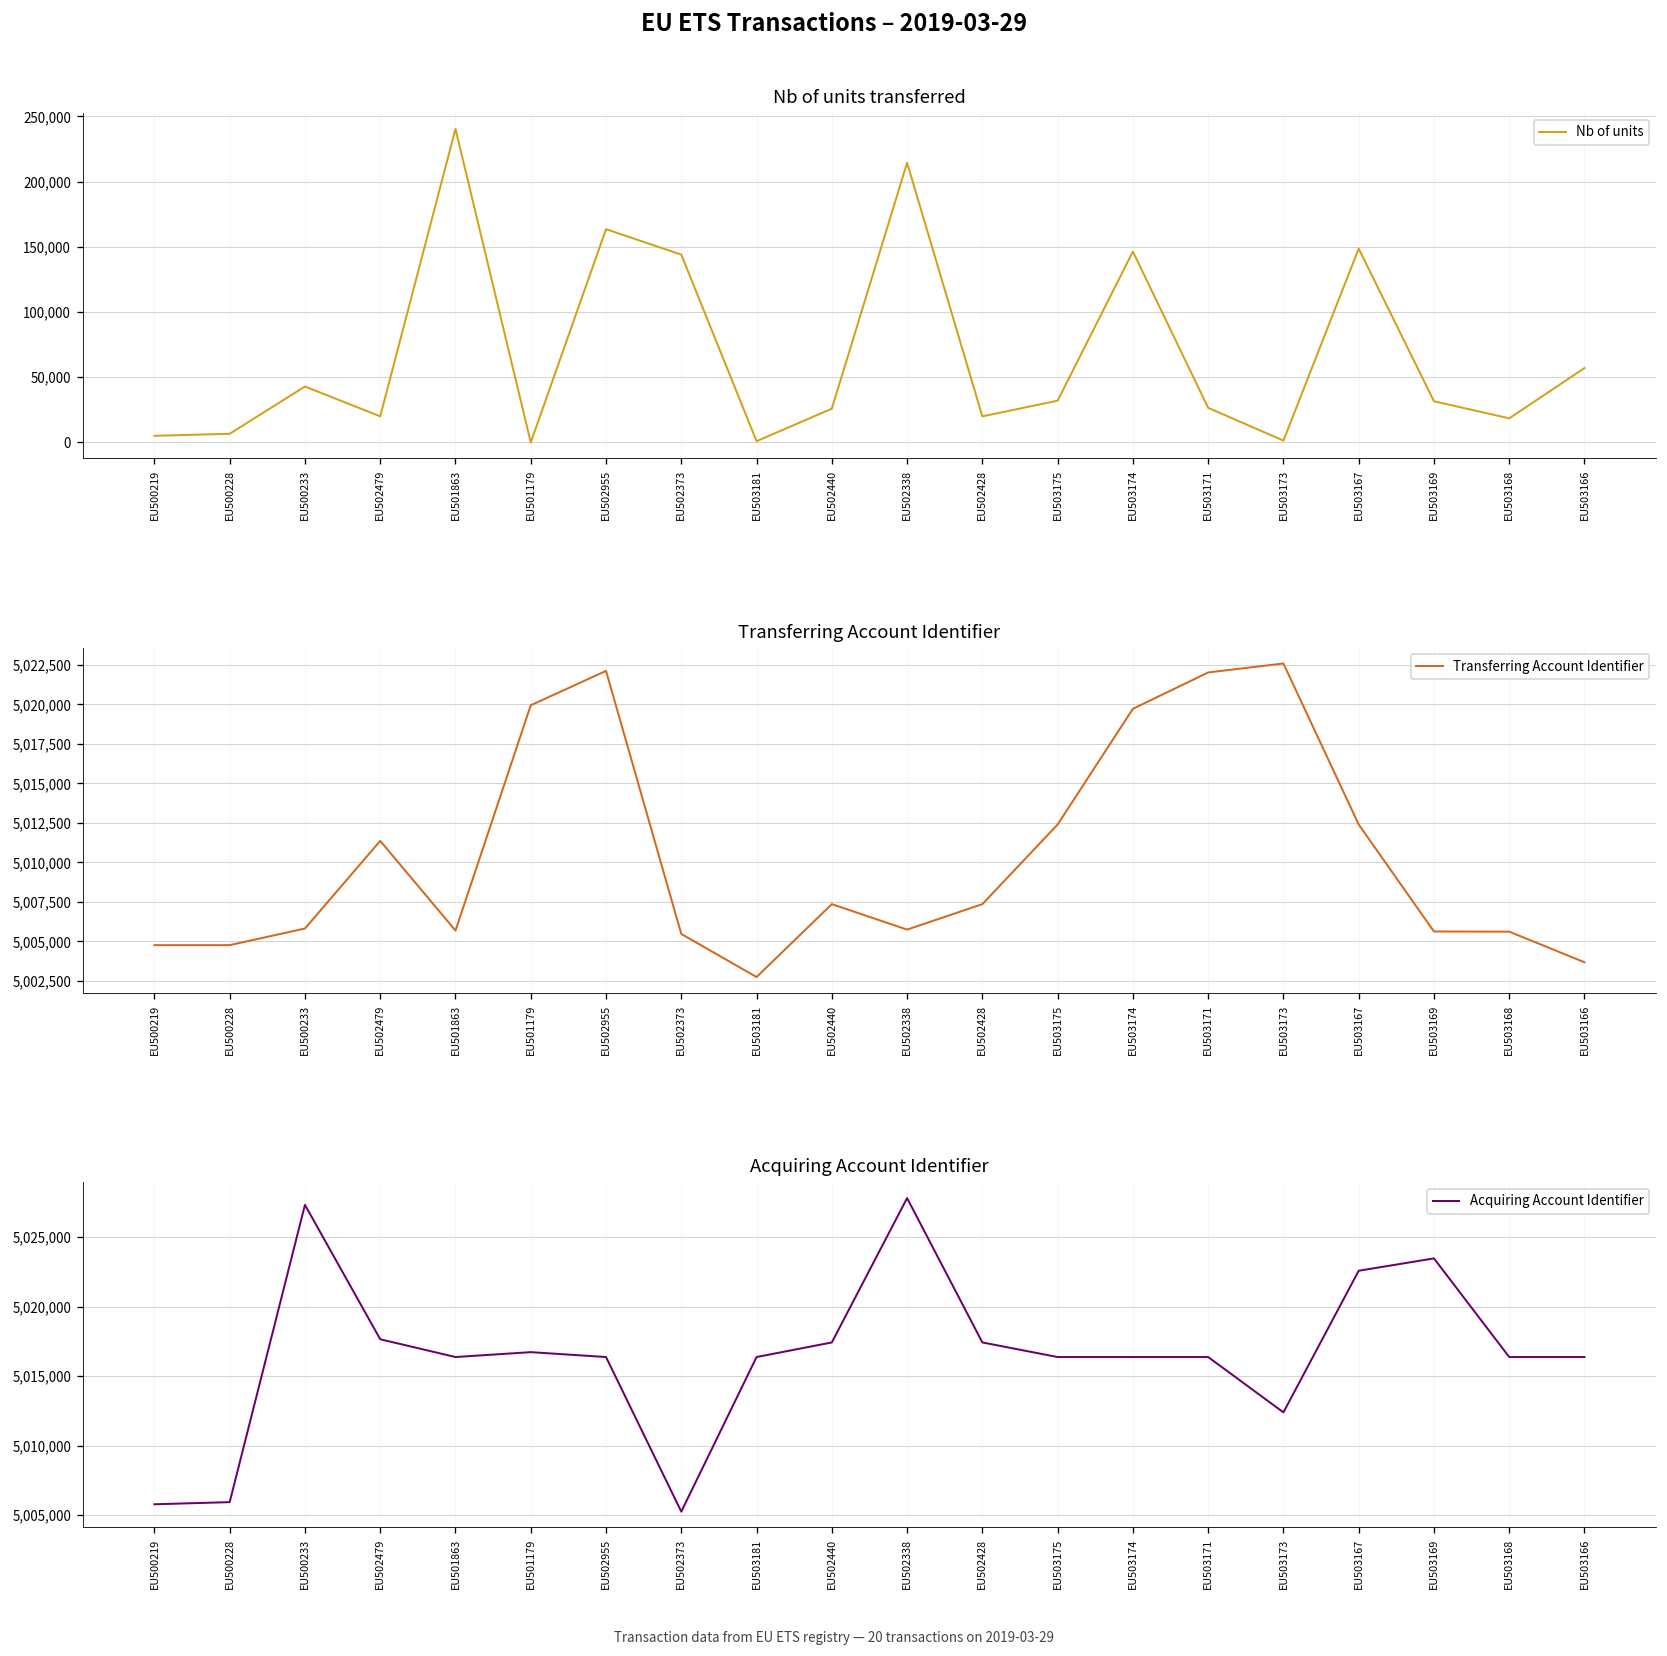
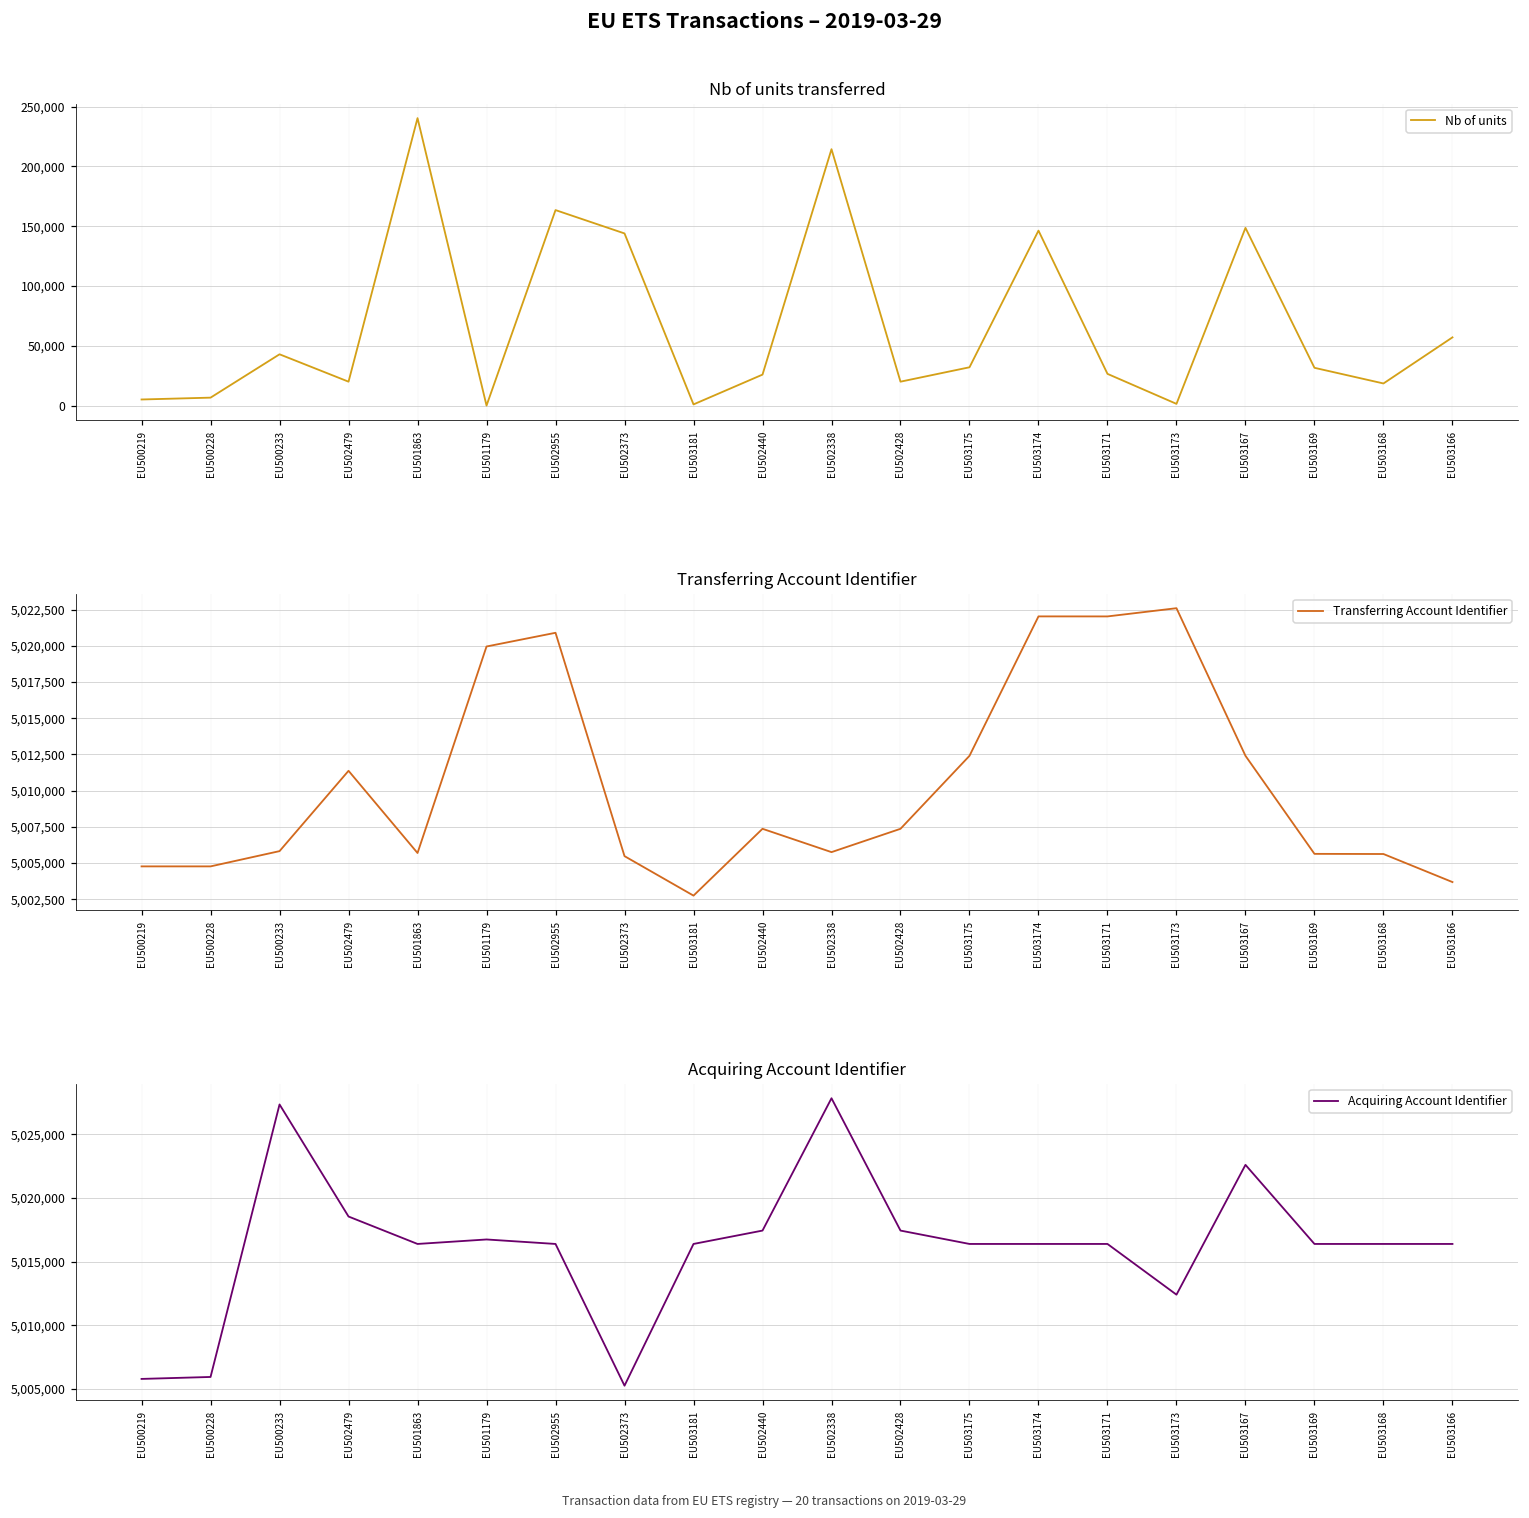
Transferring Account Identifier, EU502955: 5,022,100 -> 5,020,900
Transferring Account Identifier, EU503174: 5,019,700 -> 5,022,000
Acquiring Account Identifier, EU502479: 5,017,700 -> 5,018,500
Acquiring Account Identifier, EU503169: 5,023,500 -> 5,016,400
